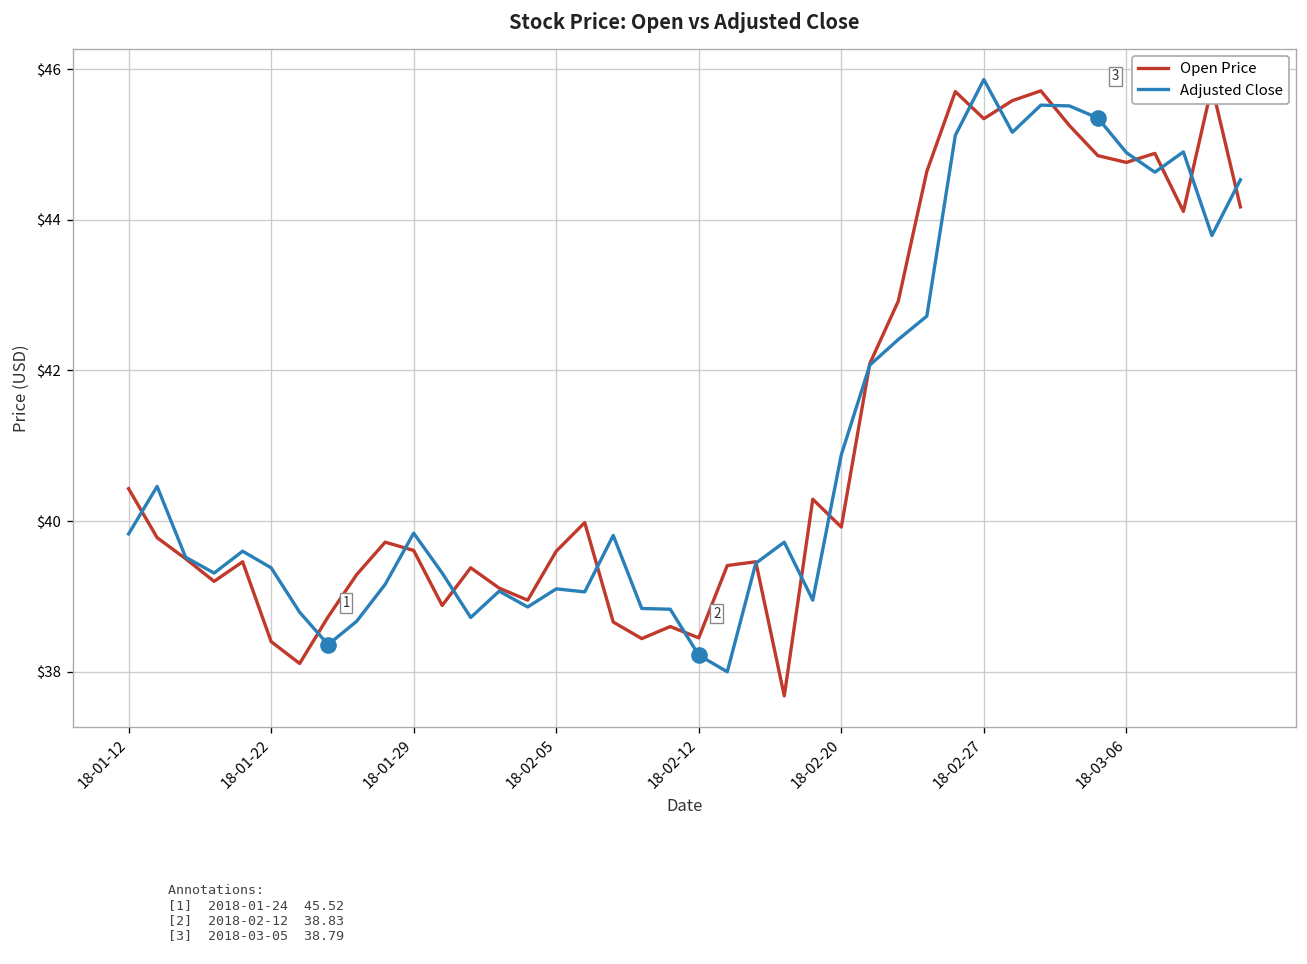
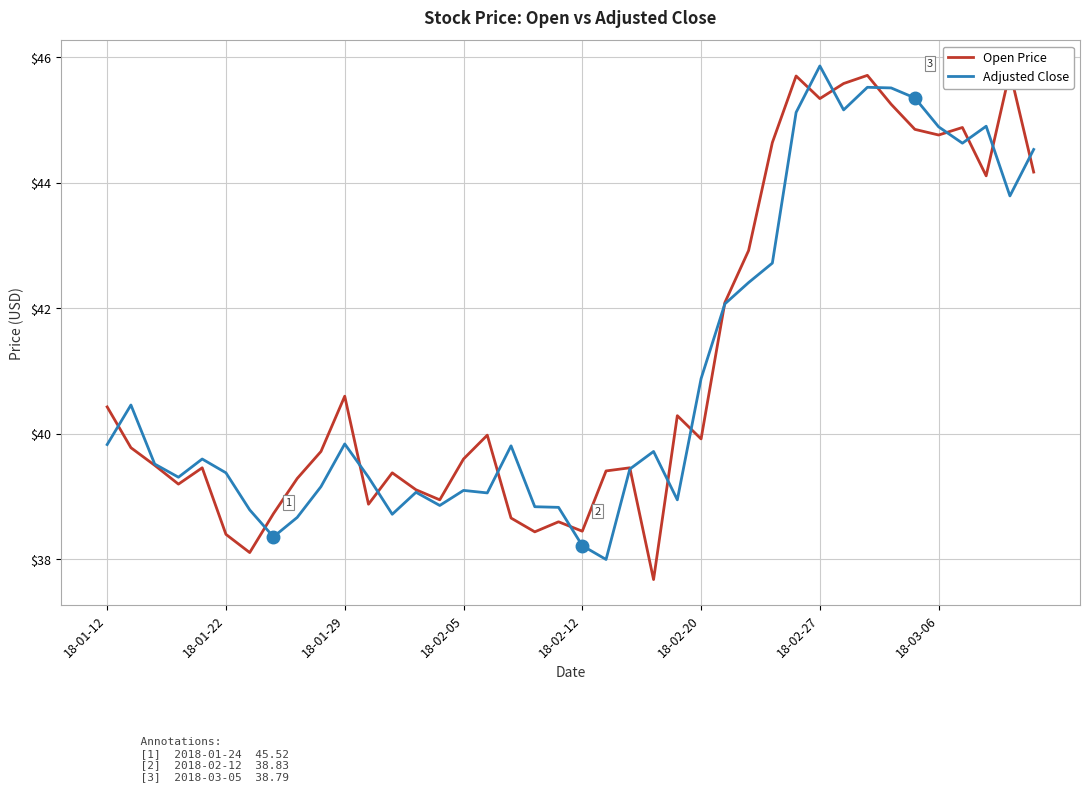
Open Price, 18-01-29: $39.6 -> $40.6
